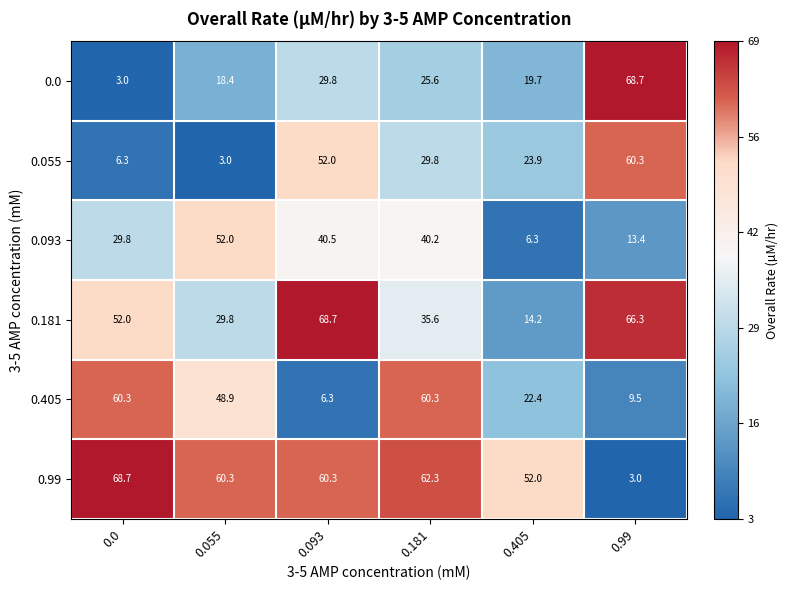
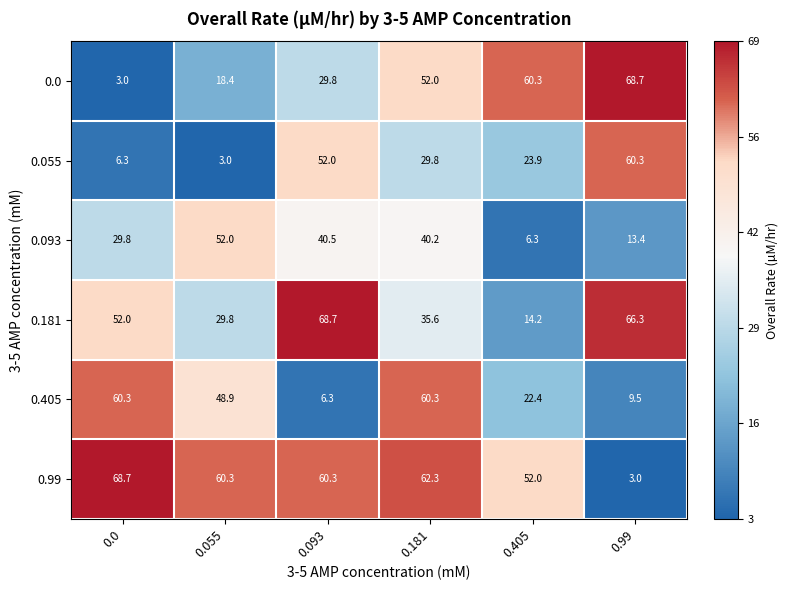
0.0, 0.181: 25.6 -> 52.0
0.0, 0.405: 19.7 -> 60.3
